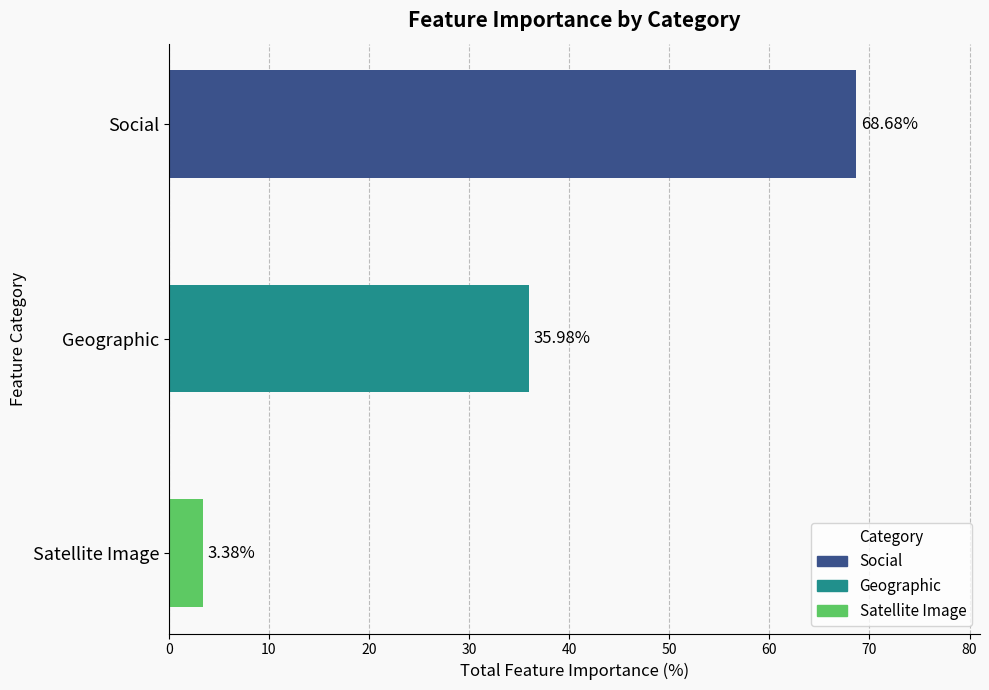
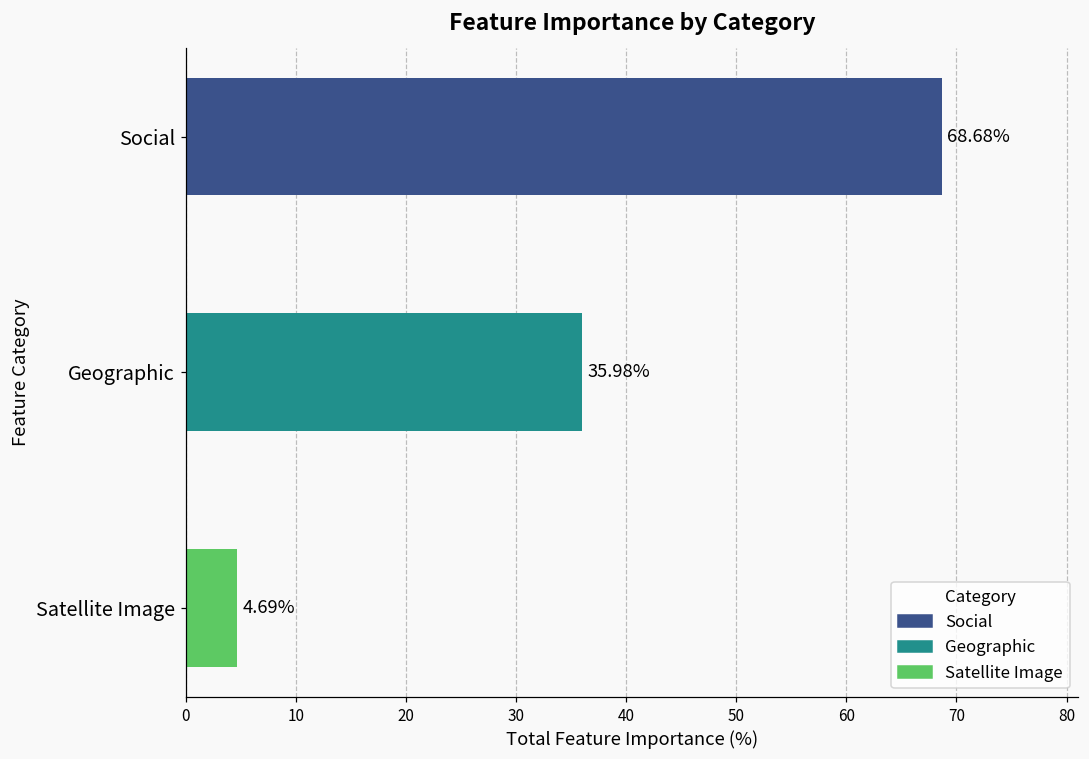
Satellite Image: 3.38% -> 4.69%
